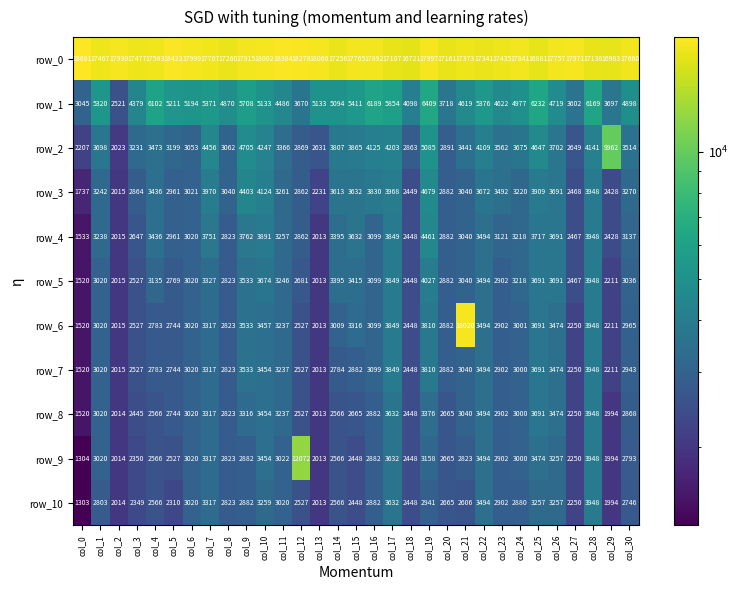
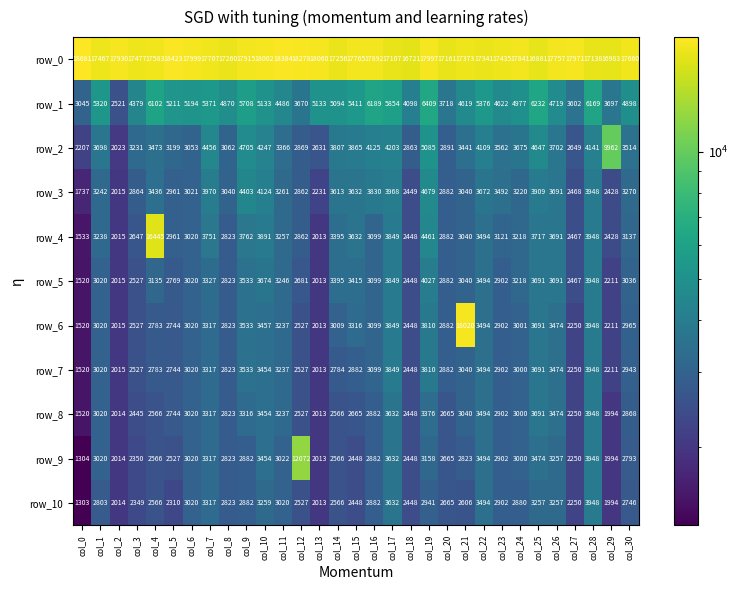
row_4, col_4: 3436 -> 16445
